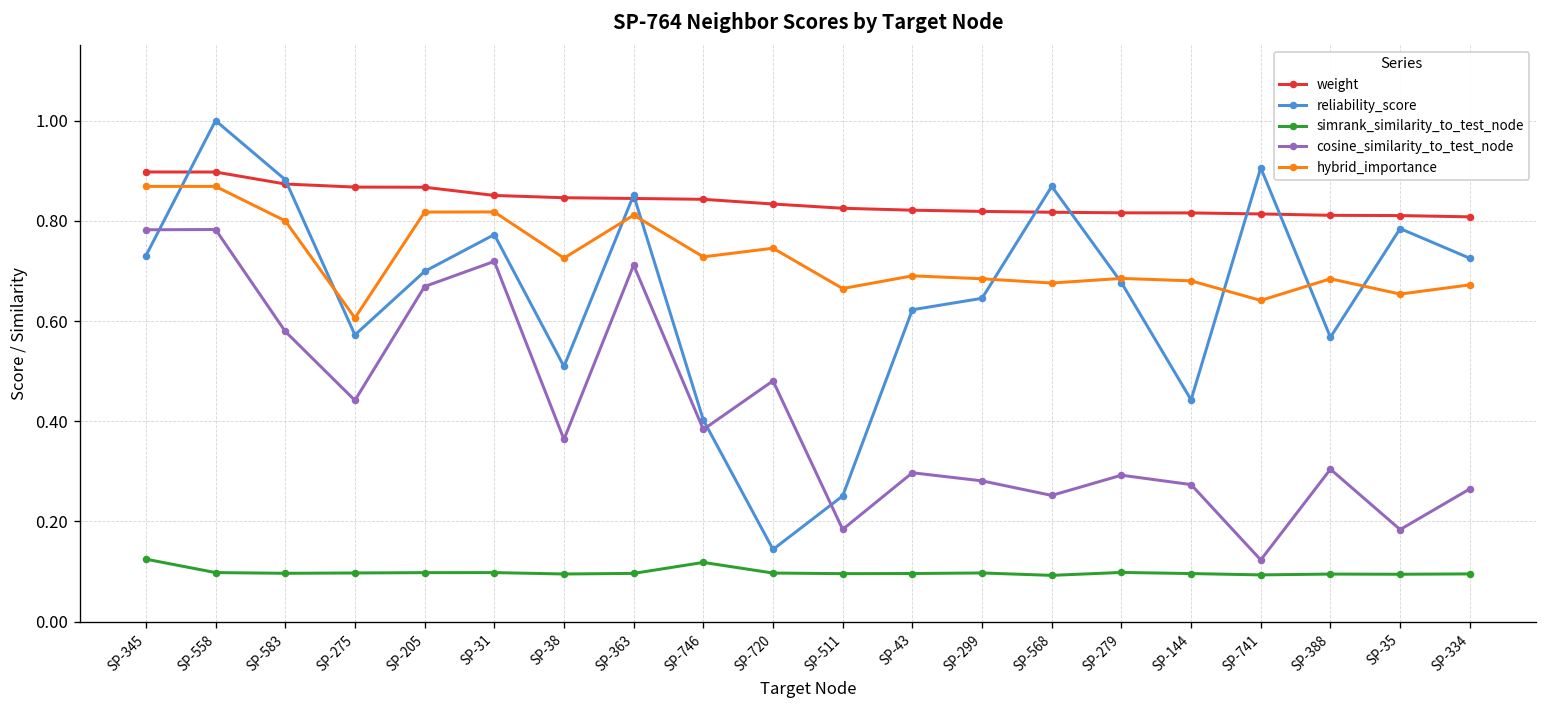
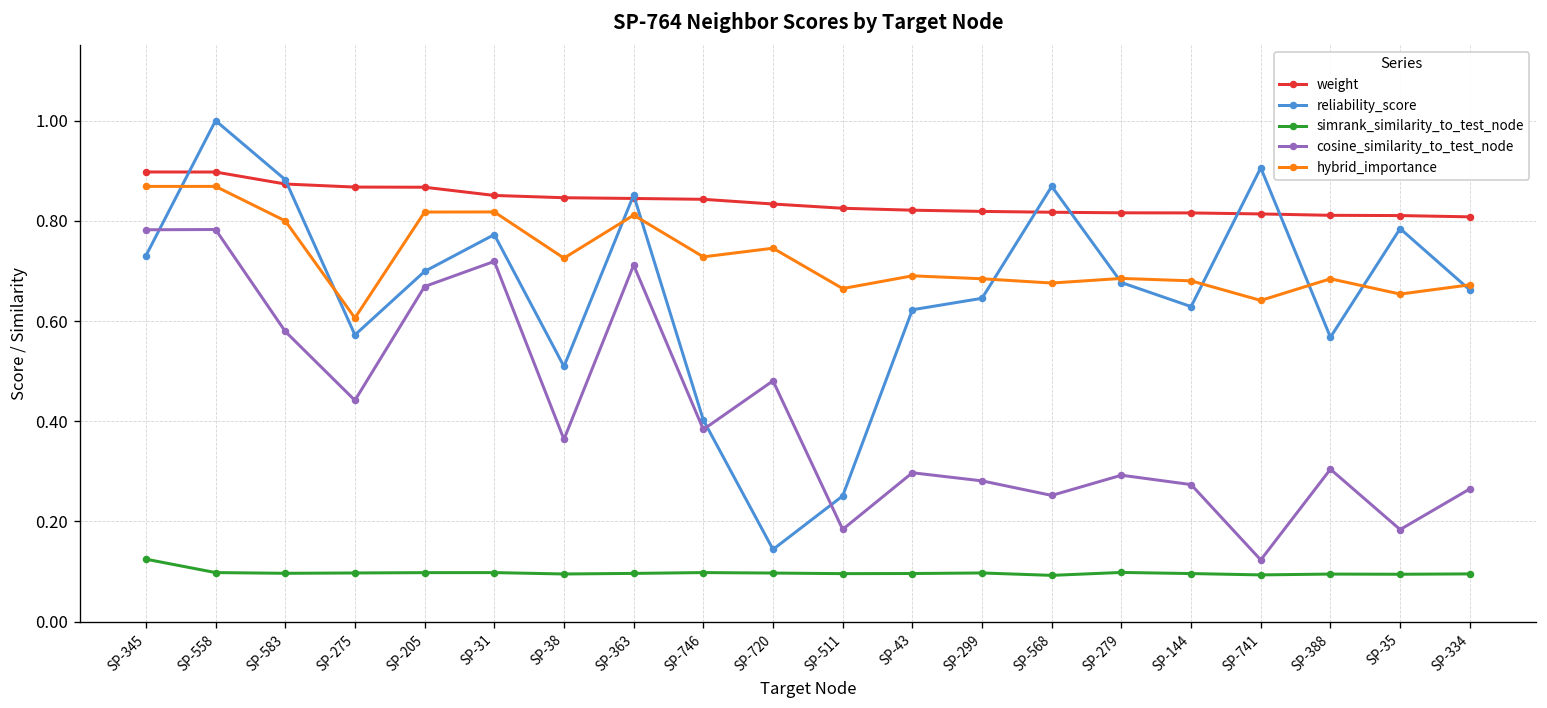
simrank_similarity_to_test_node, SP-746: 0.12 -> 0.10
reliability_score, SP-144: 0.44 -> 0.63
reliability_score, SP-334: 0.73 -> 0.66
